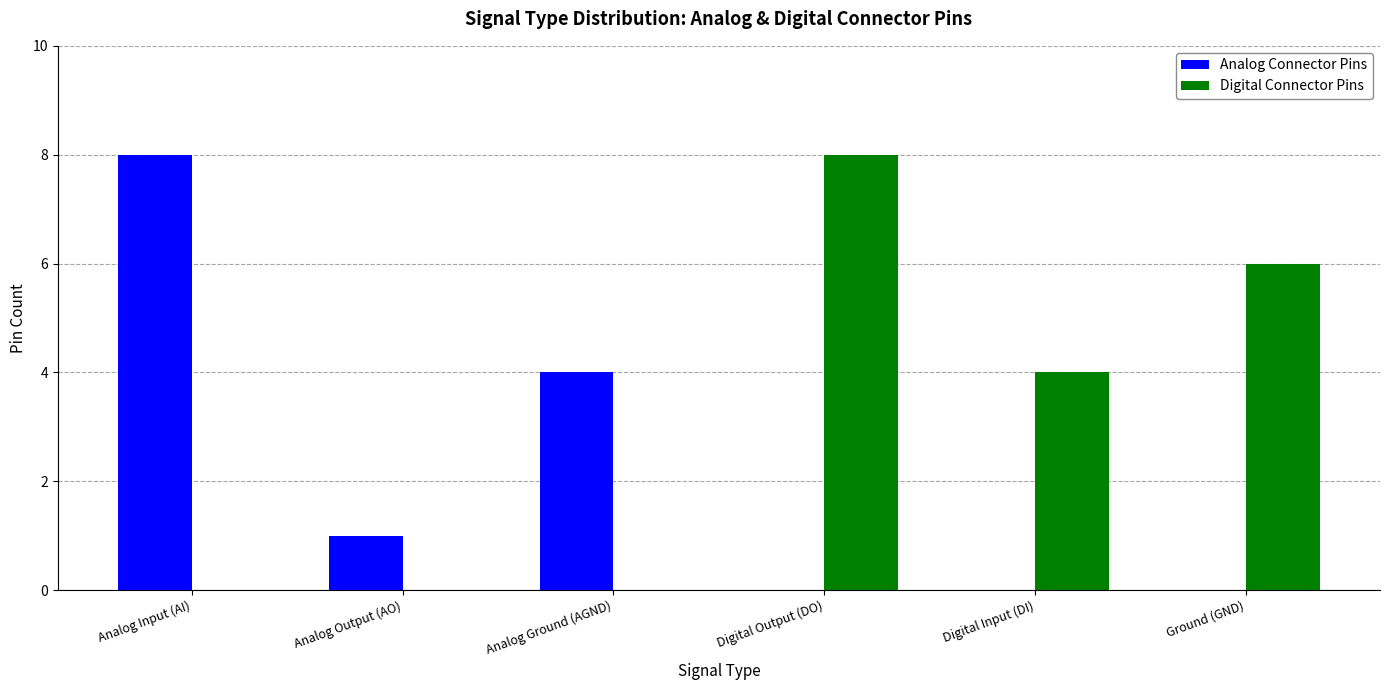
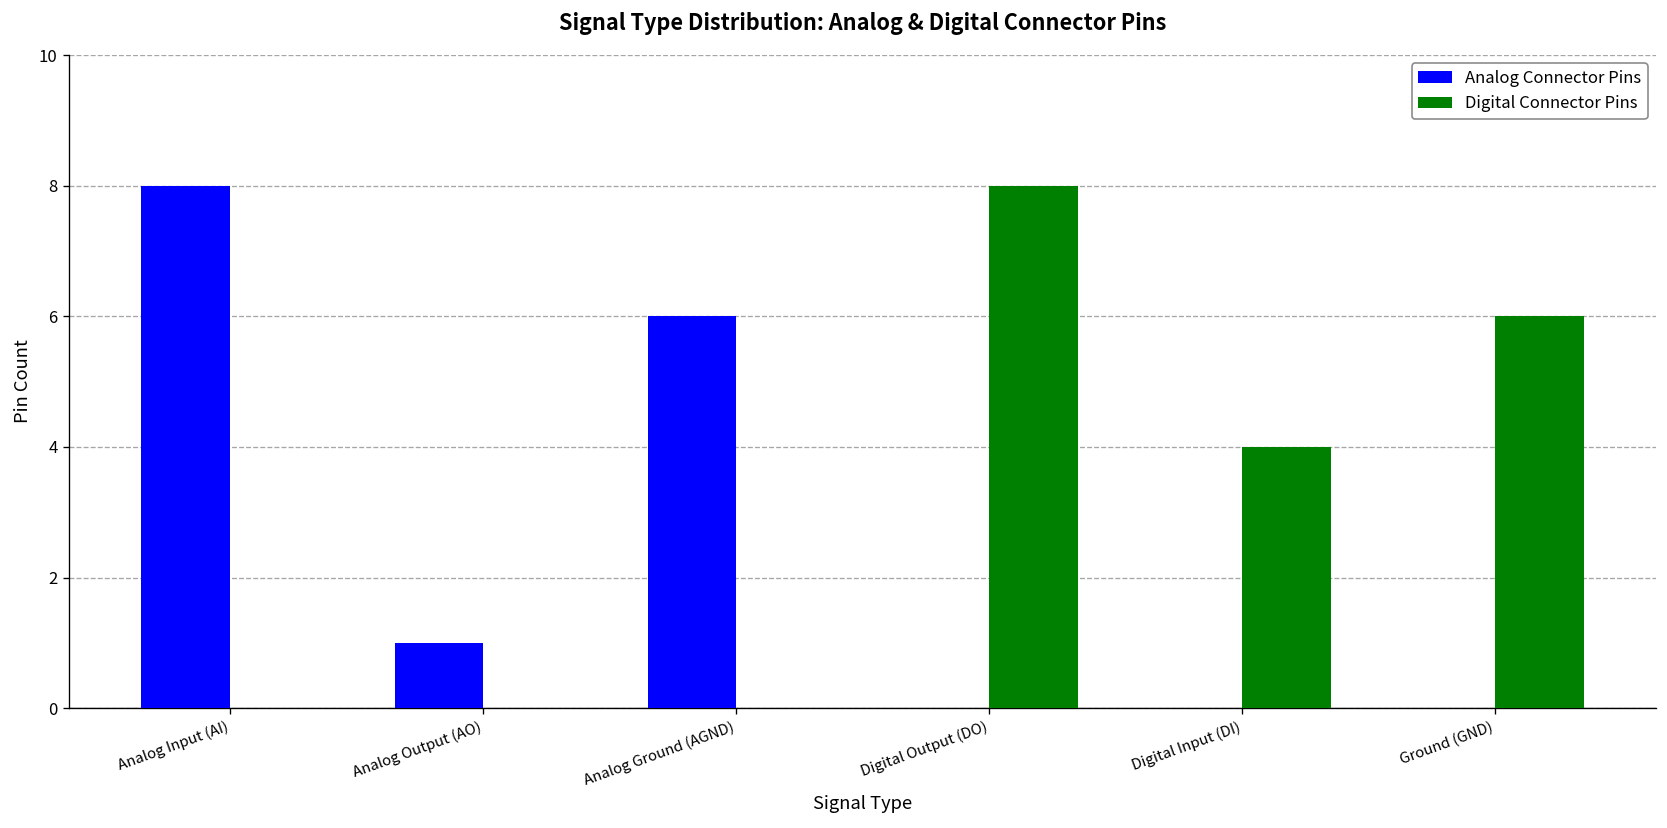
Analog Connector Pins, Analog Ground (AGND): 4 -> 6
